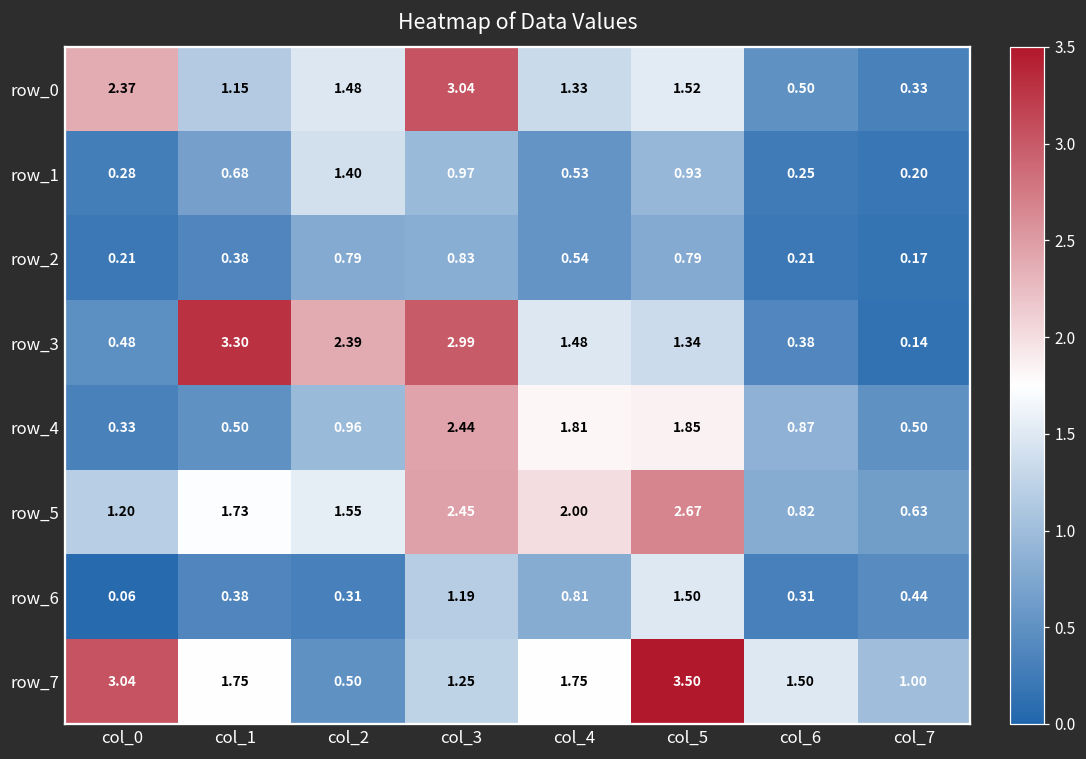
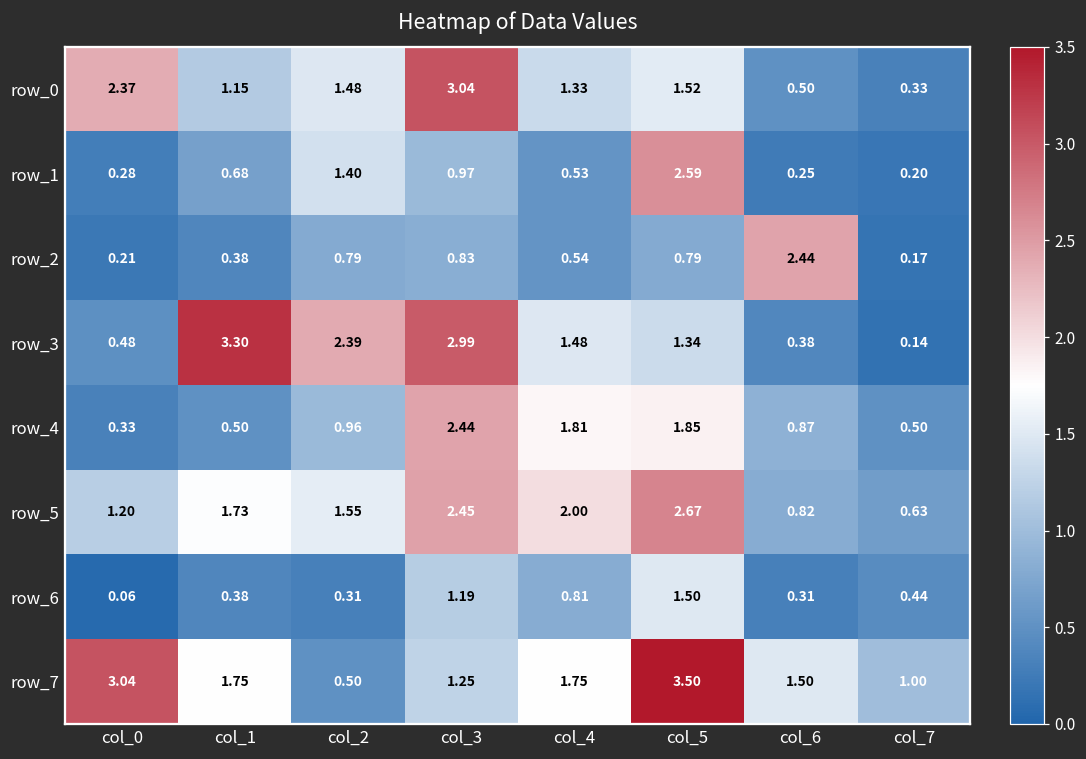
row_1, col_5: 0.93 -> 2.59
row_2, col_6: 0.21 -> 2.44
